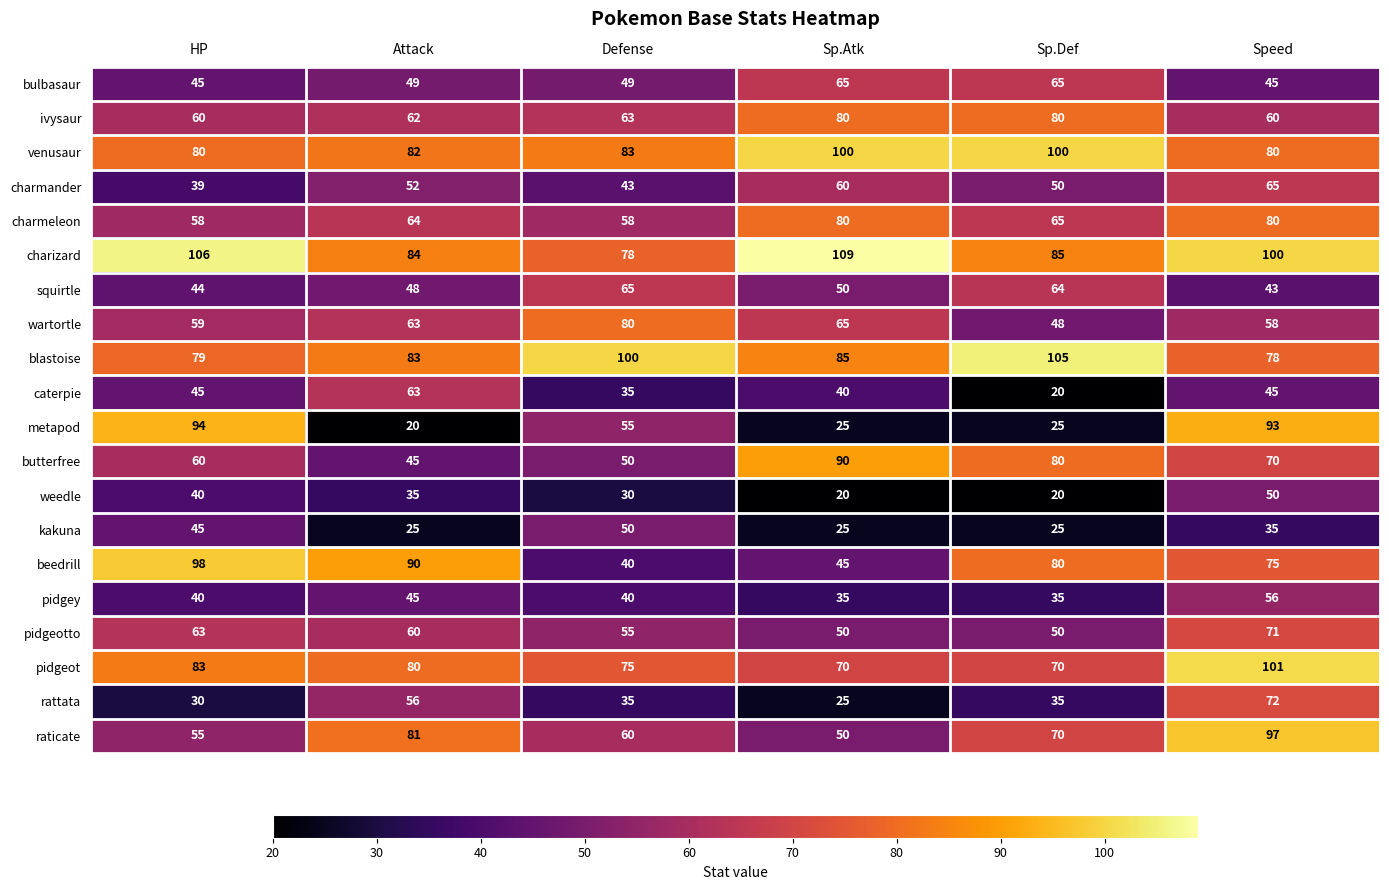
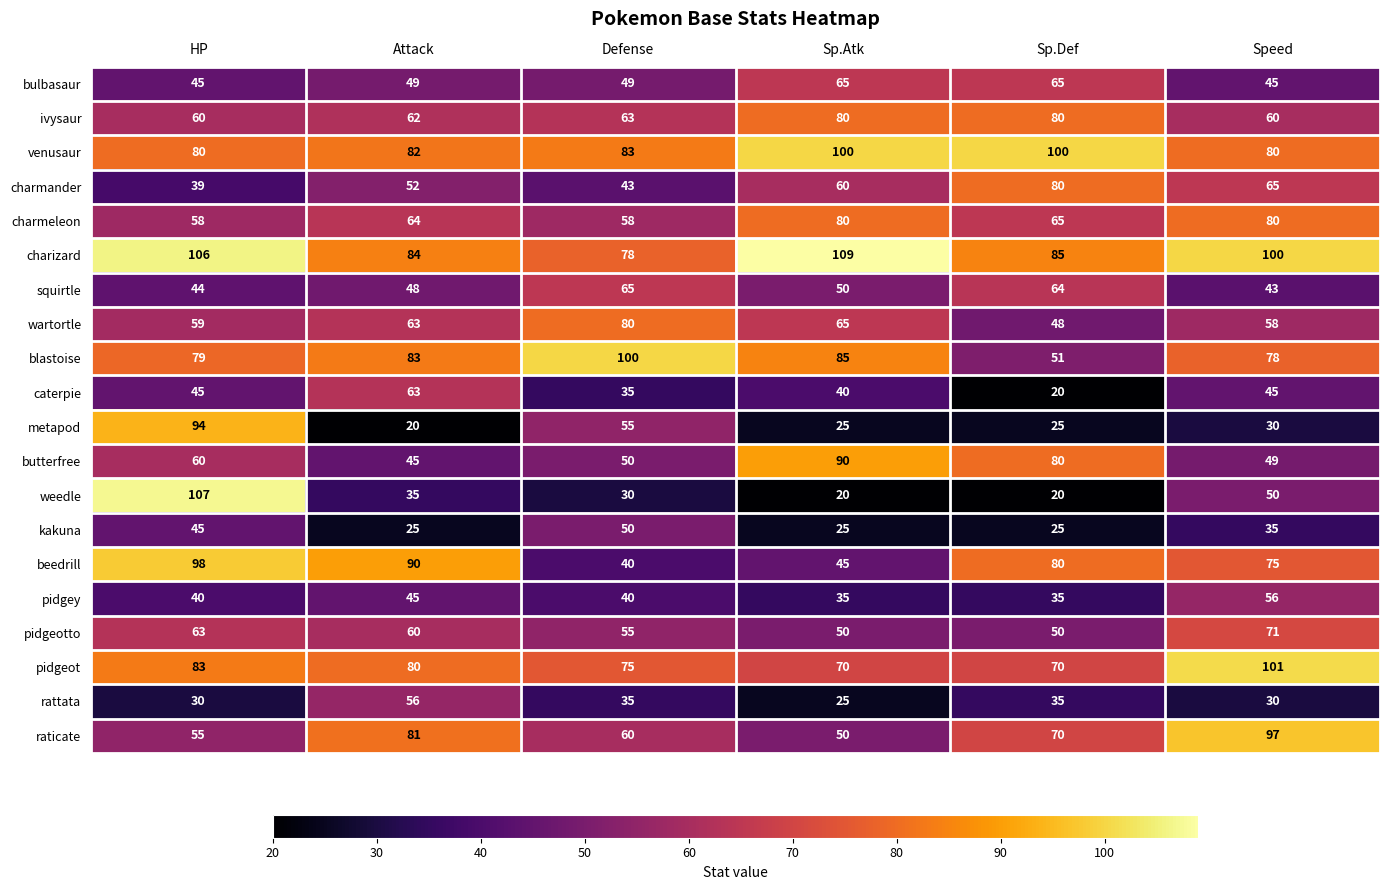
charmander, Sp.Def: 50 -> 80
blastoise, Sp.Def: 105 -> 51
metapod, Speed: 93 -> 30
butterfree, Speed: 70 -> 49
weedle, HP: 40 -> 107
rattata, Speed: 72 -> 30
